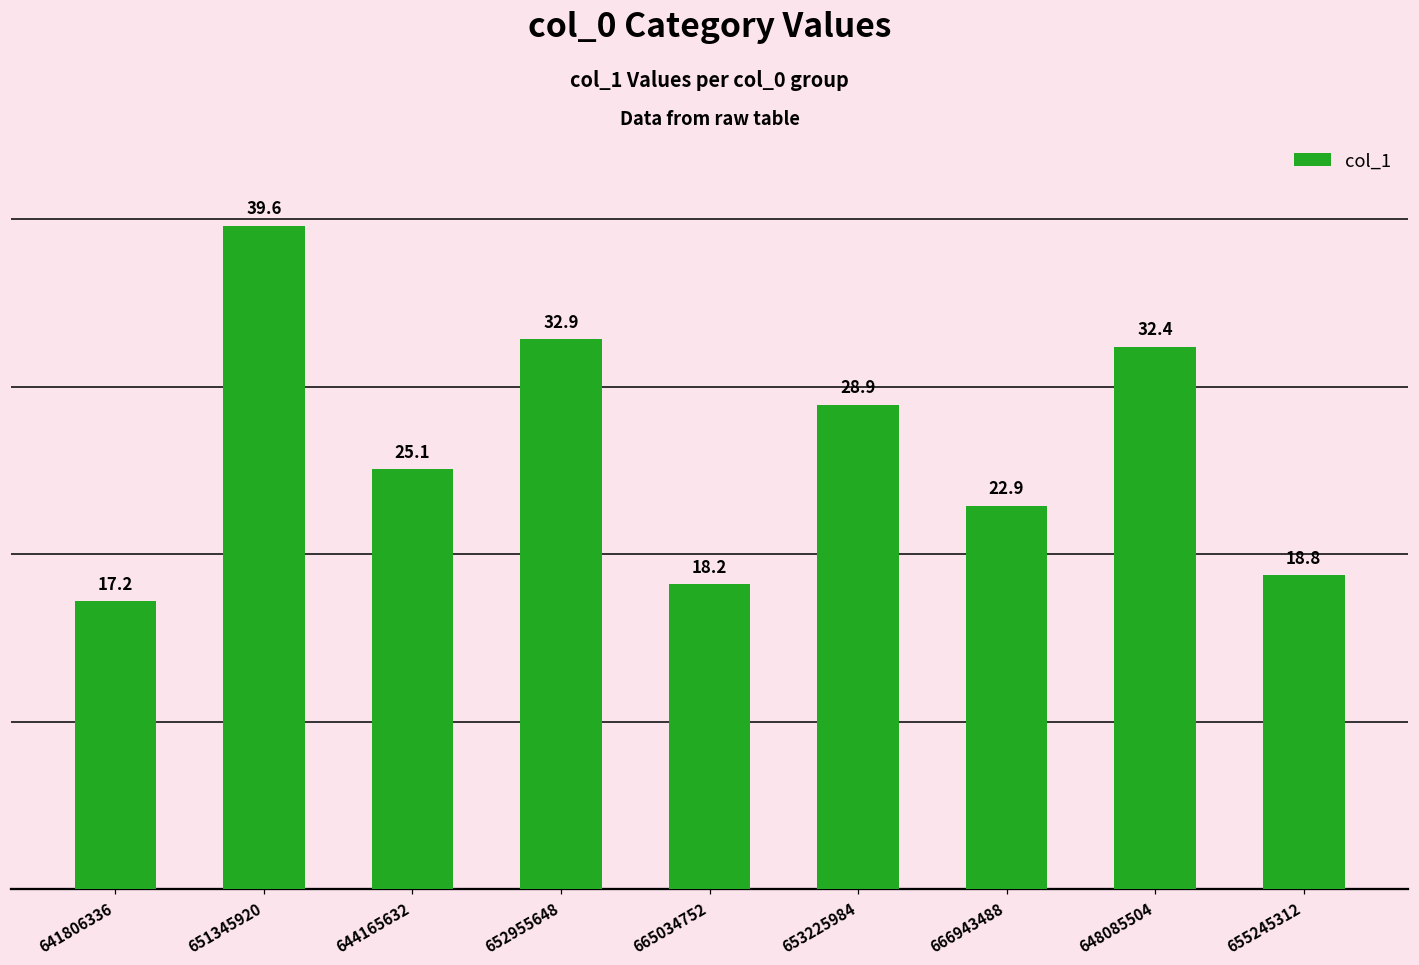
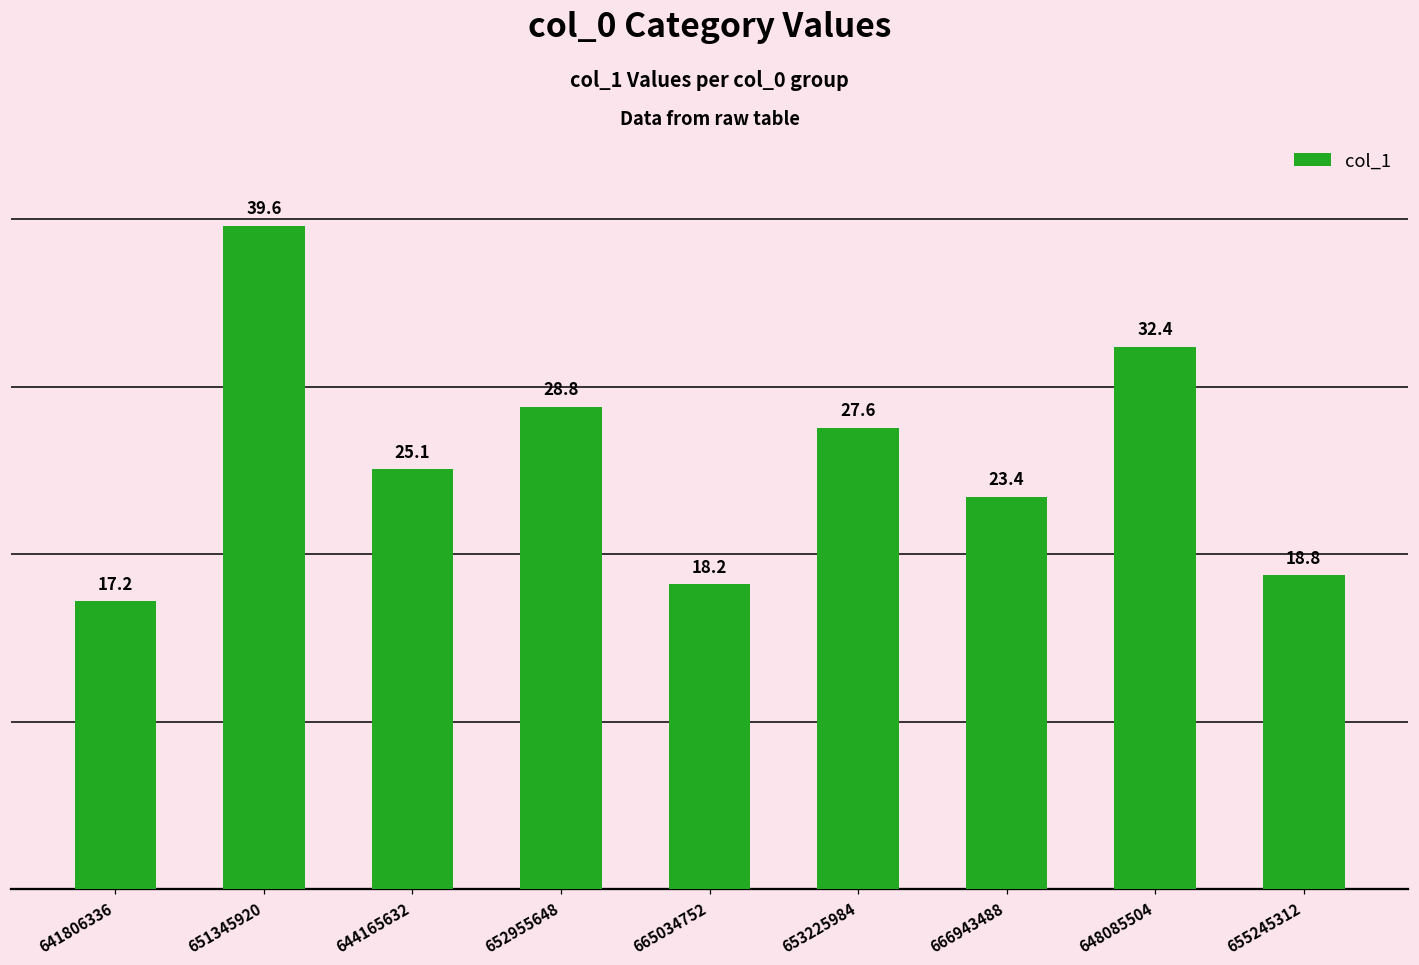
652955648: 32.9 -> 28.8
653225984: 28.9 -> 27.6
666943488: 22.9 -> 23.4
